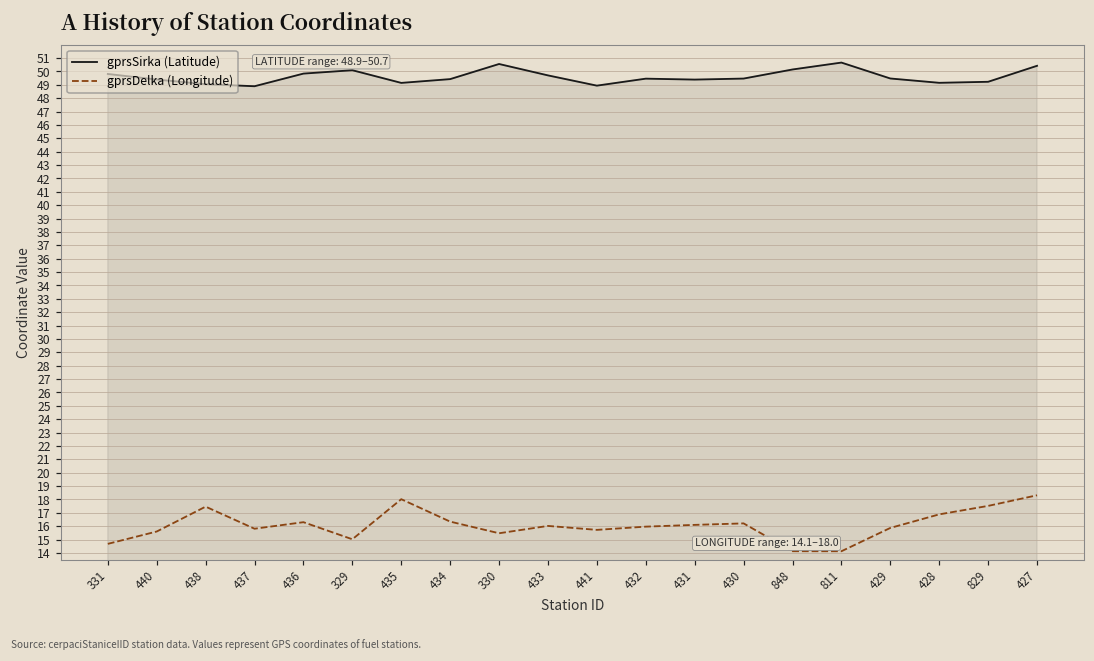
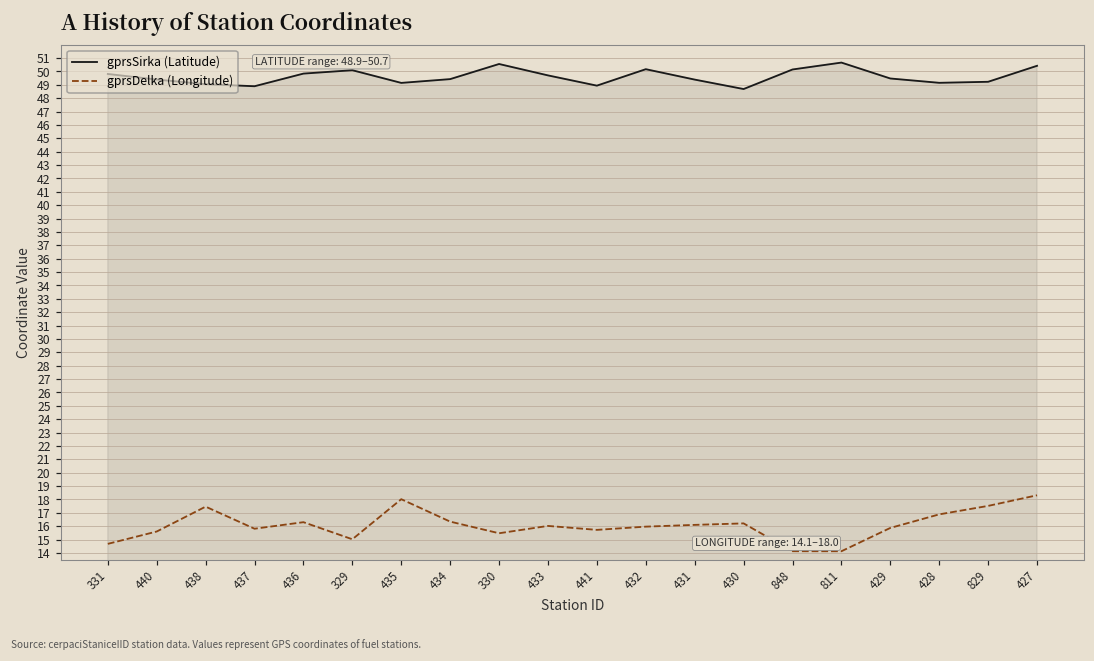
gprsSirka (Latitude), 432: 49.5 -> 50.2
gprsSirka (Latitude), 430: 49.5 -> 48.7
